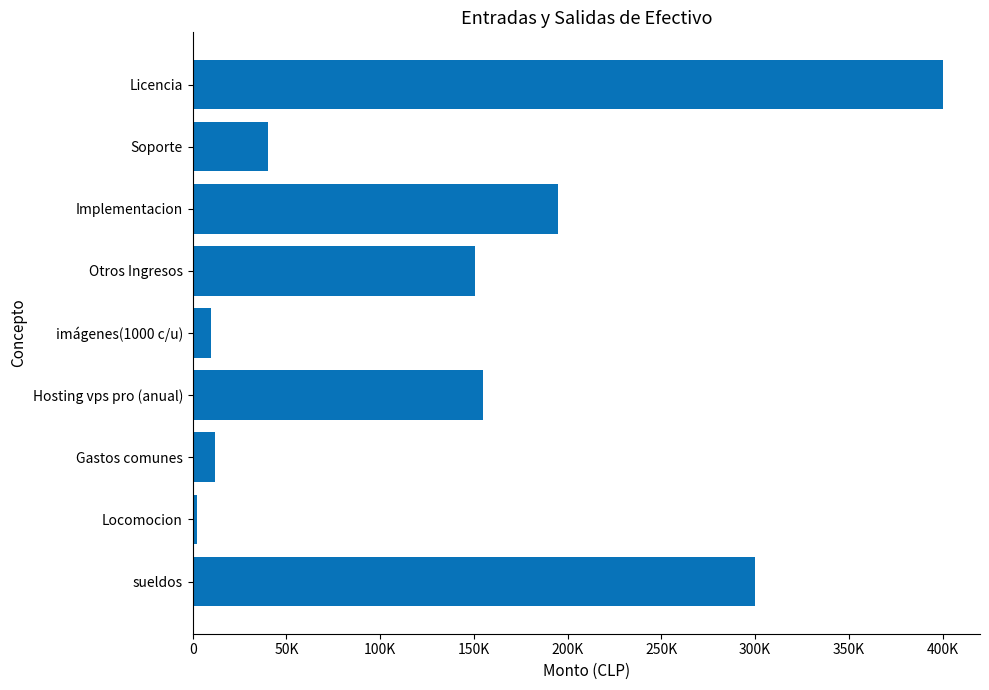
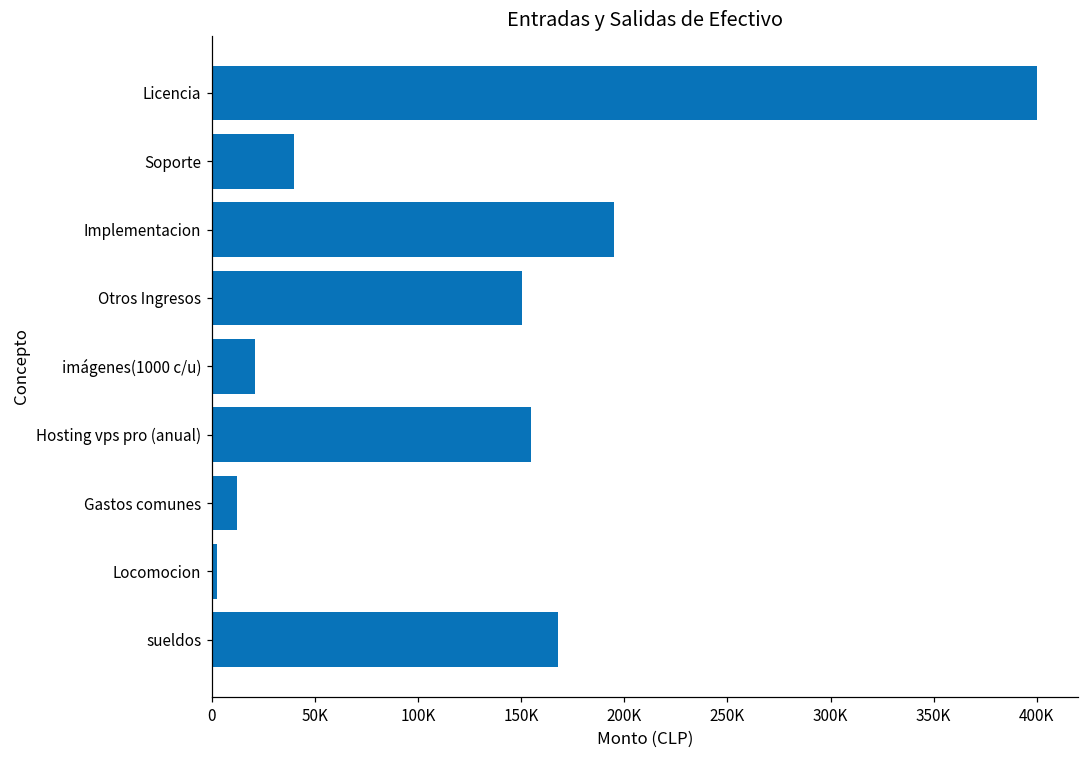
imágenes(1000 c/u): 10000 -> 21000
sueldos: 300000 -> 168000
